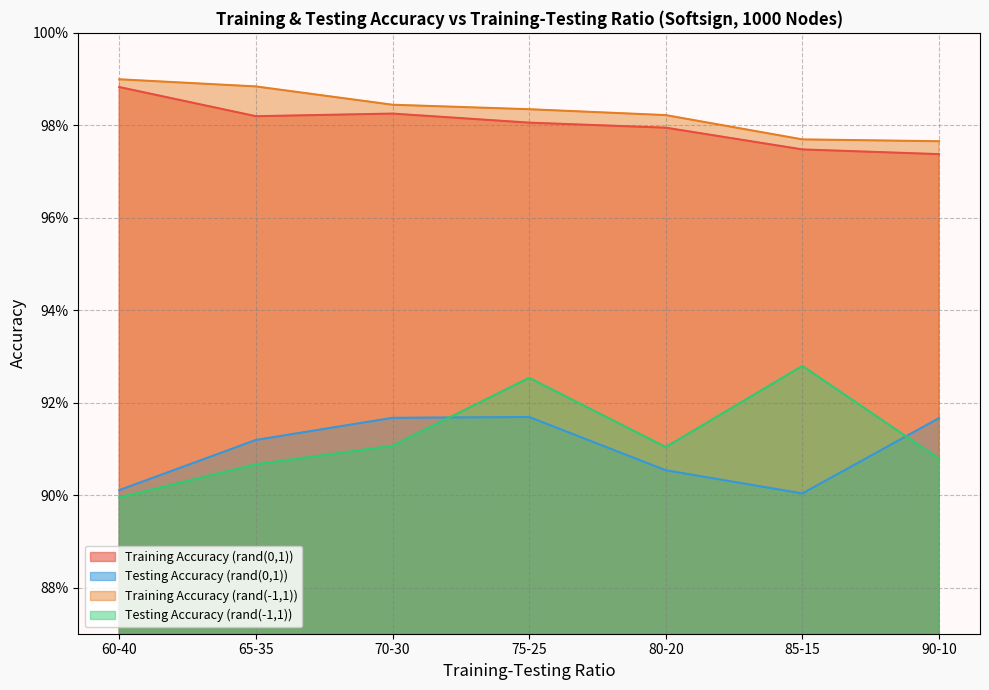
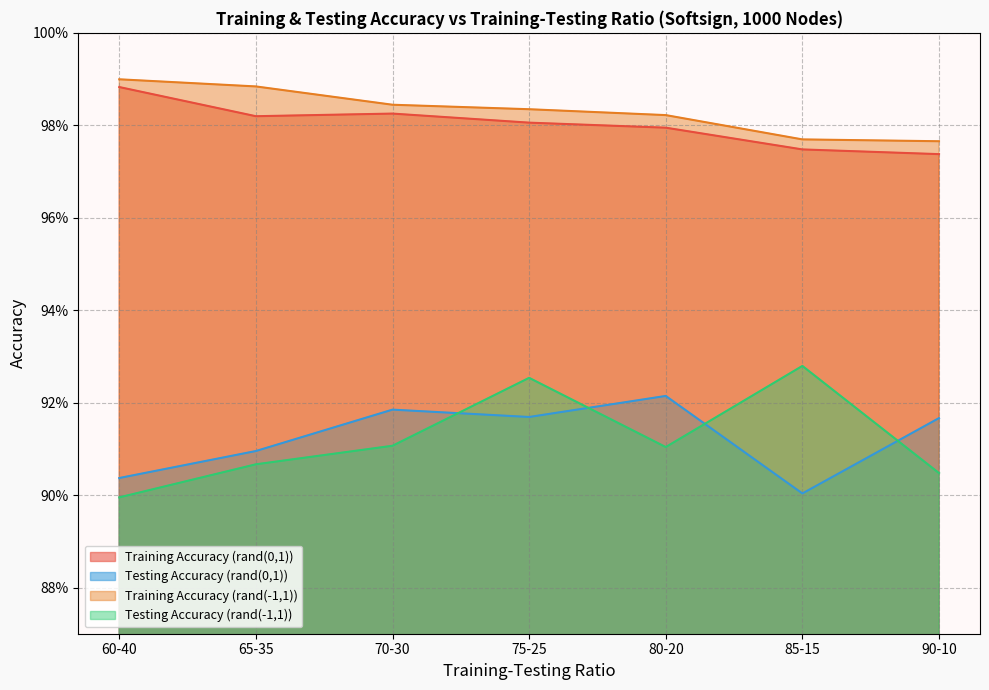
Testing Accuracy (rand(0,1)), 60-40: 90.1% -> 90.4%
Testing Accuracy (rand(0,1)), 65-35: 91.2% -> 91.0%
Testing Accuracy (rand(0,1)), 70-30: 91.7% -> 91.8%
Testing Accuracy (rand(0,1)), 80-20: 90.5% -> 92.1%
Testing Accuracy (rand(-1,1)), 90-10: 90.8% -> 90.5%
